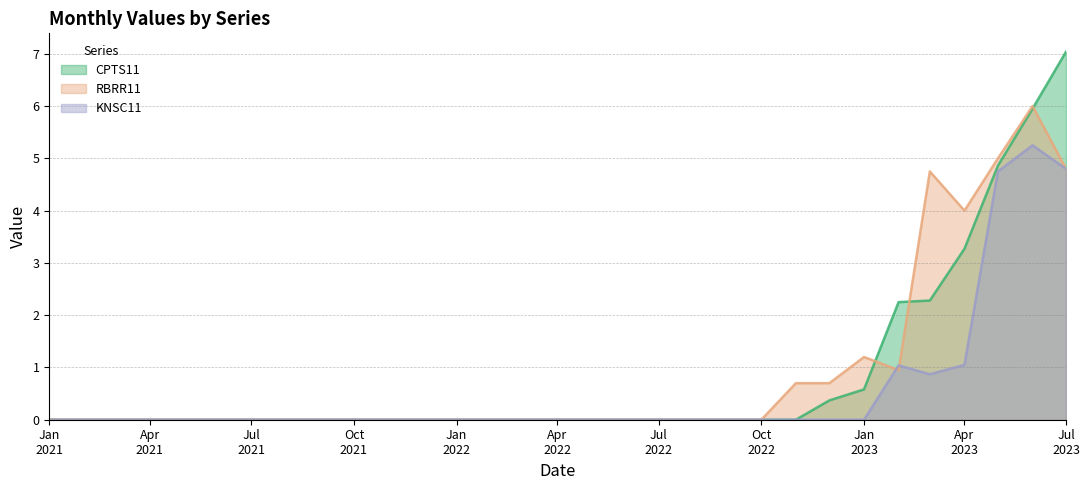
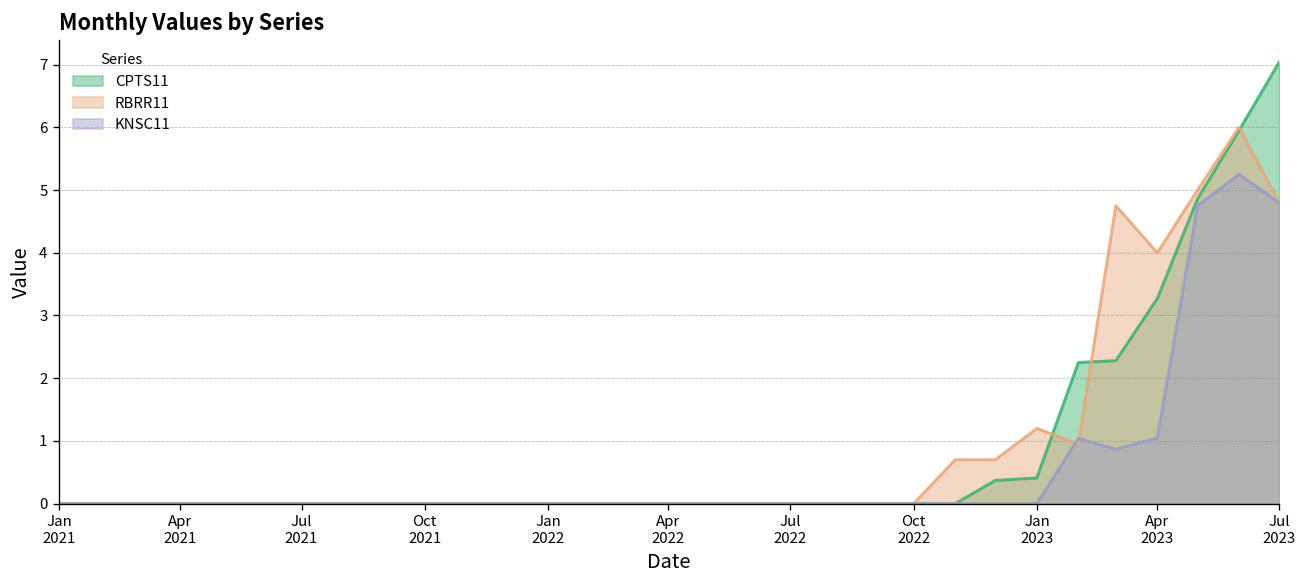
CPTS11, Jan 2023: 0.6 -> 0.4
